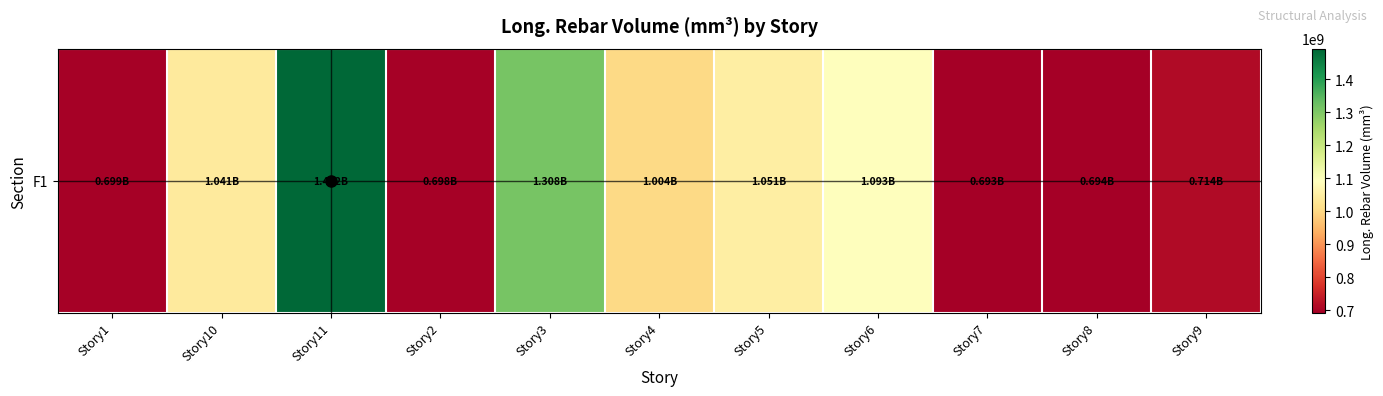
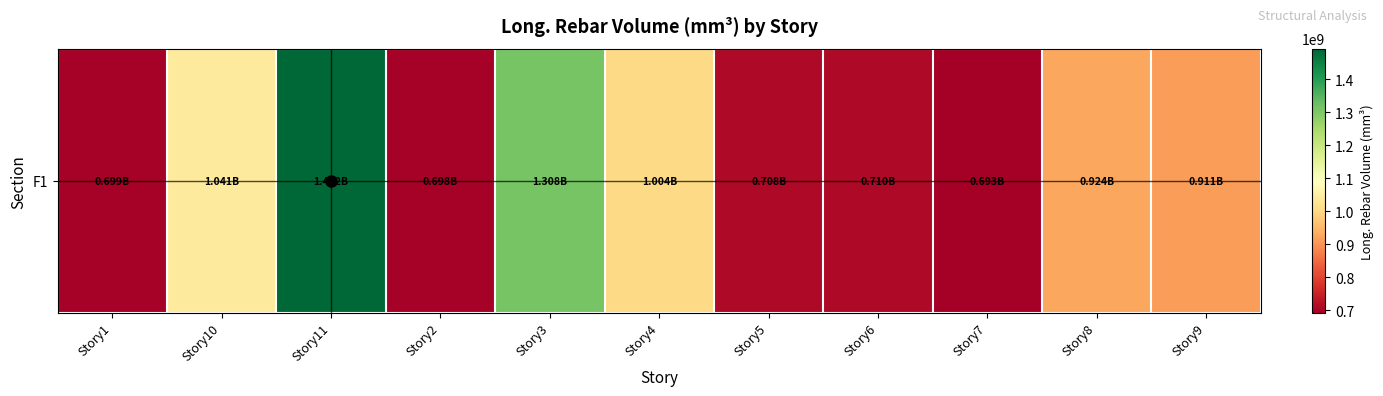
F1, Story5: 1.051B -> 0.708B
F1, Story6: 1.093B -> 0.710B
F1, Story8: 0.694B -> 0.924B
F1, Story9: 0.714B -> 0.911B
